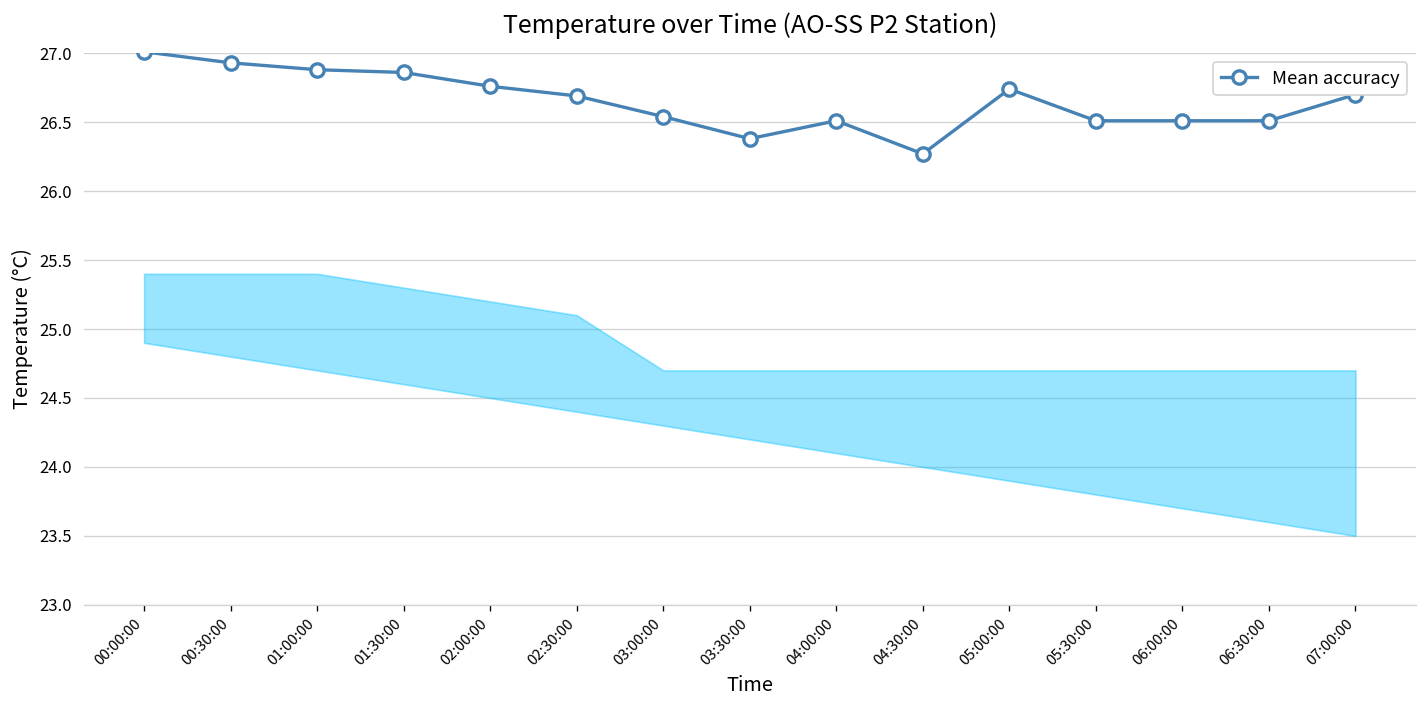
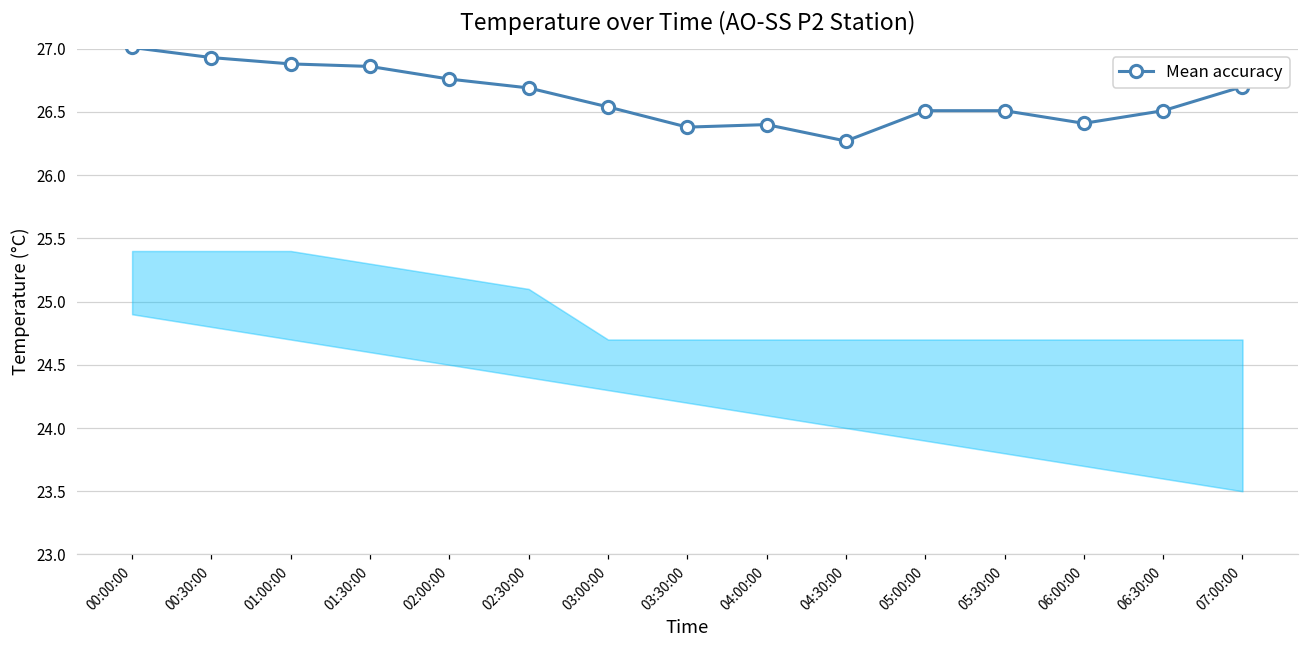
Mean accuracy, 04:00:00: 26.51 -> 26.40
Mean accuracy, 05:00:00: 26.74 -> 26.51
Mean accuracy, 06:00:00: 26.51 -> 26.41
